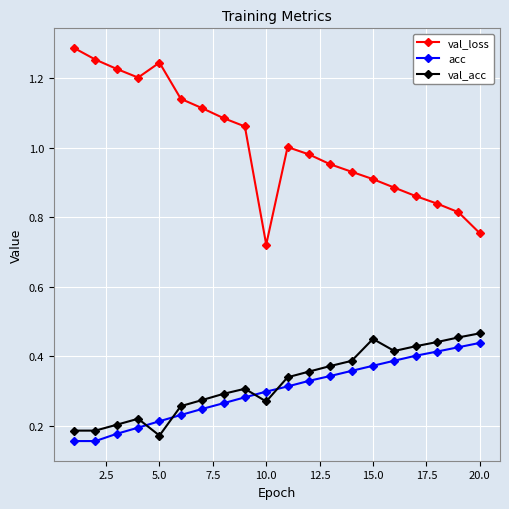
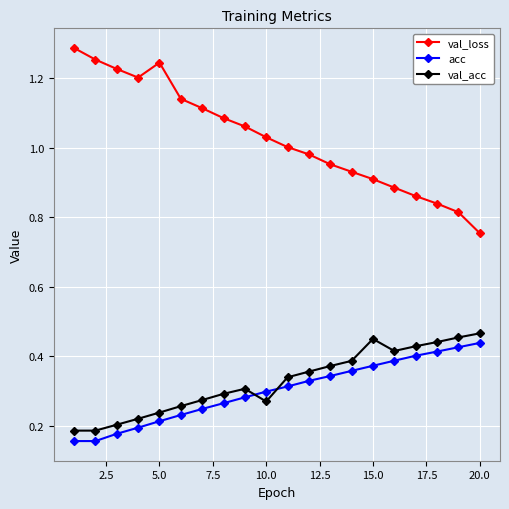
val_acc, 5.0: 0.17 -> 0.24
val_loss, 10.0: 0.72 -> 1.03
